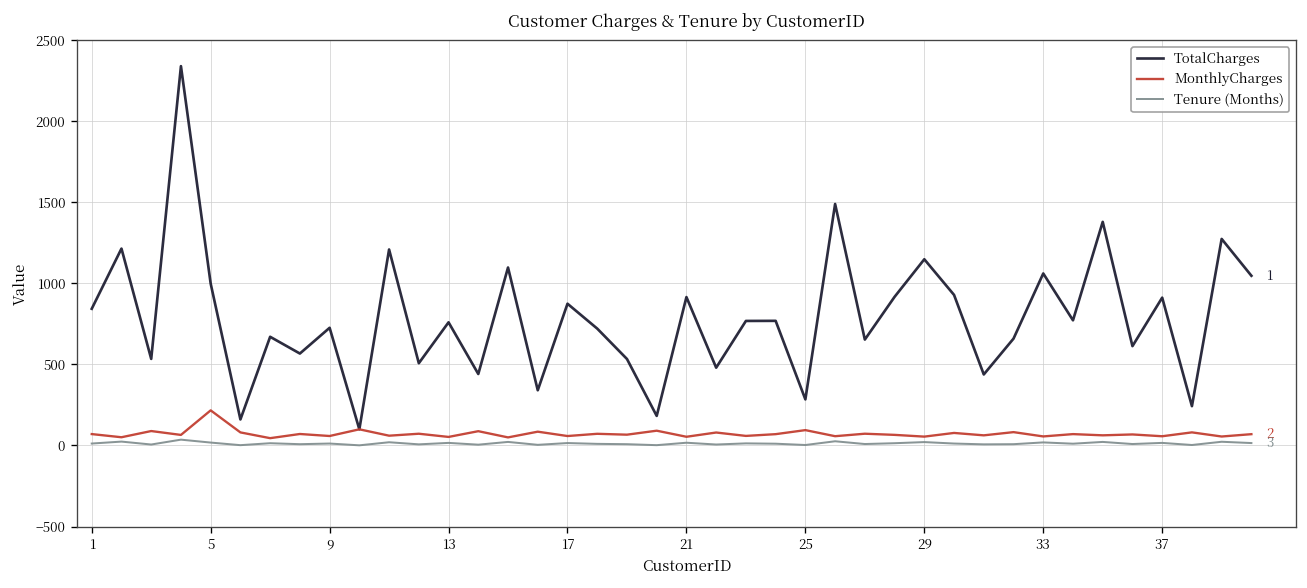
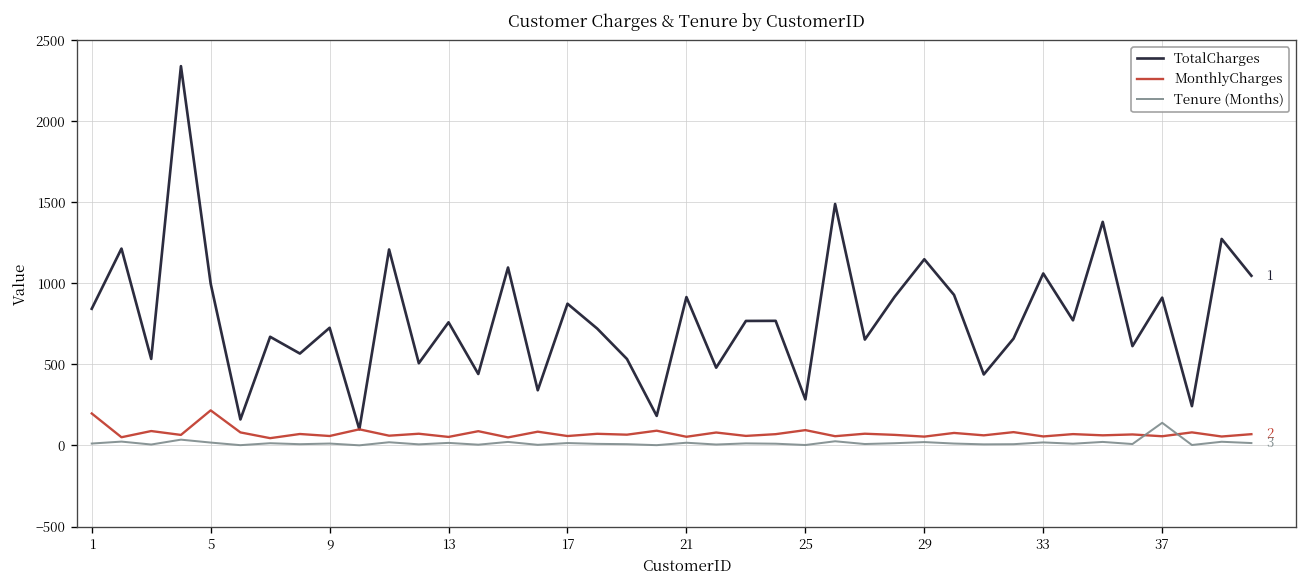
MonthlyCharges, 1: 70 -> 200
Tenure (Months), 37: 20 -> 140
